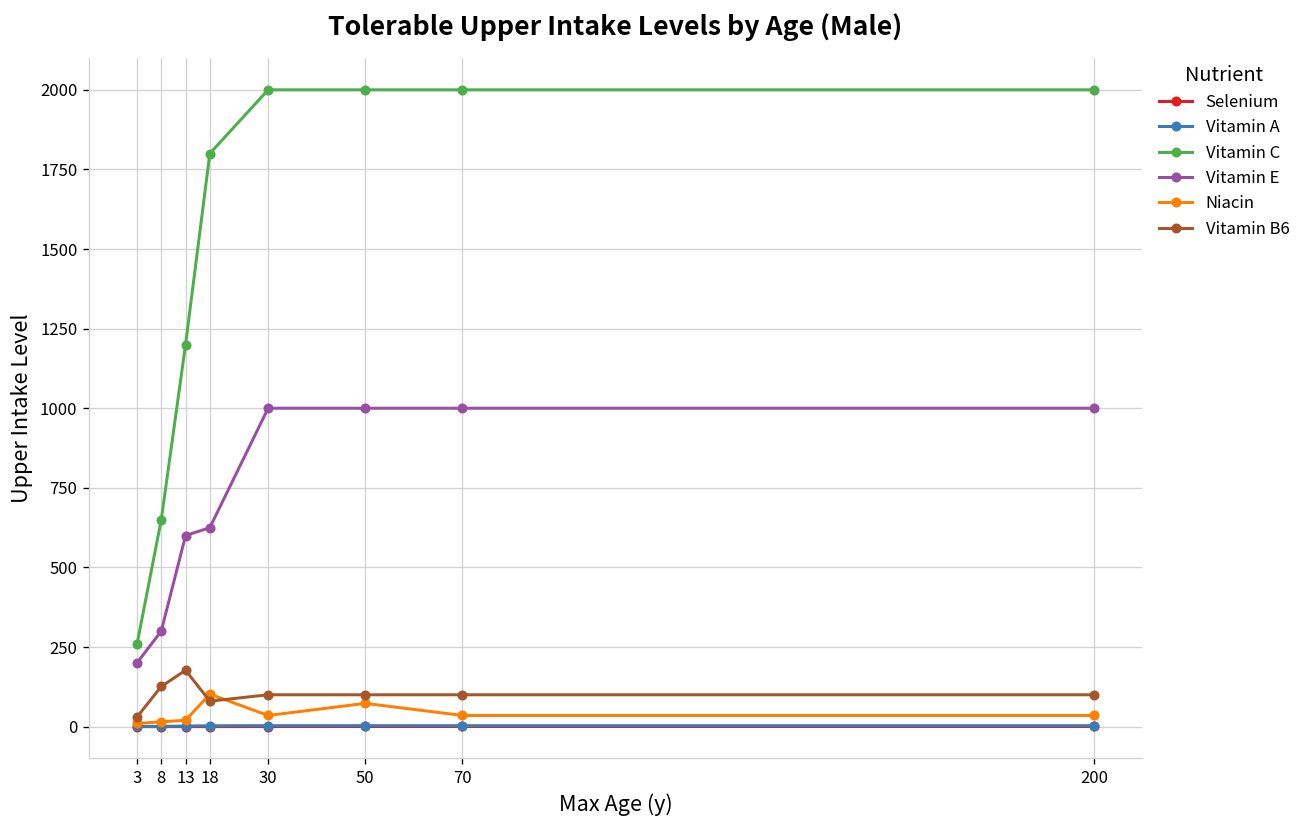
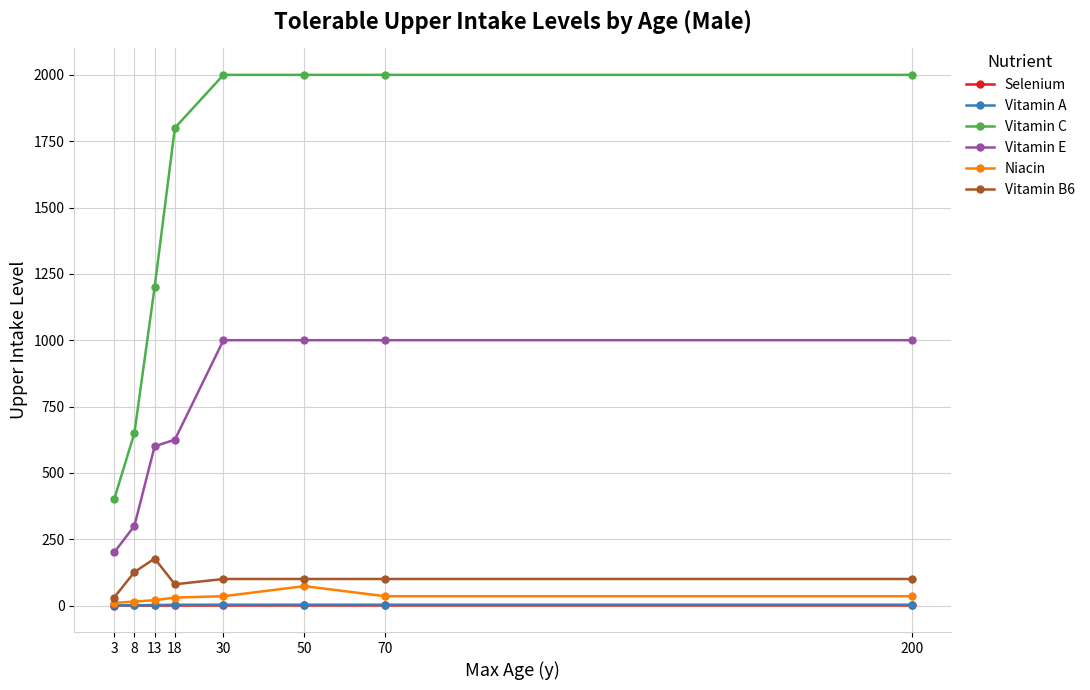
Vitamin C, 3: 260 -> 400
Niacin, 18: 100 -> 30
